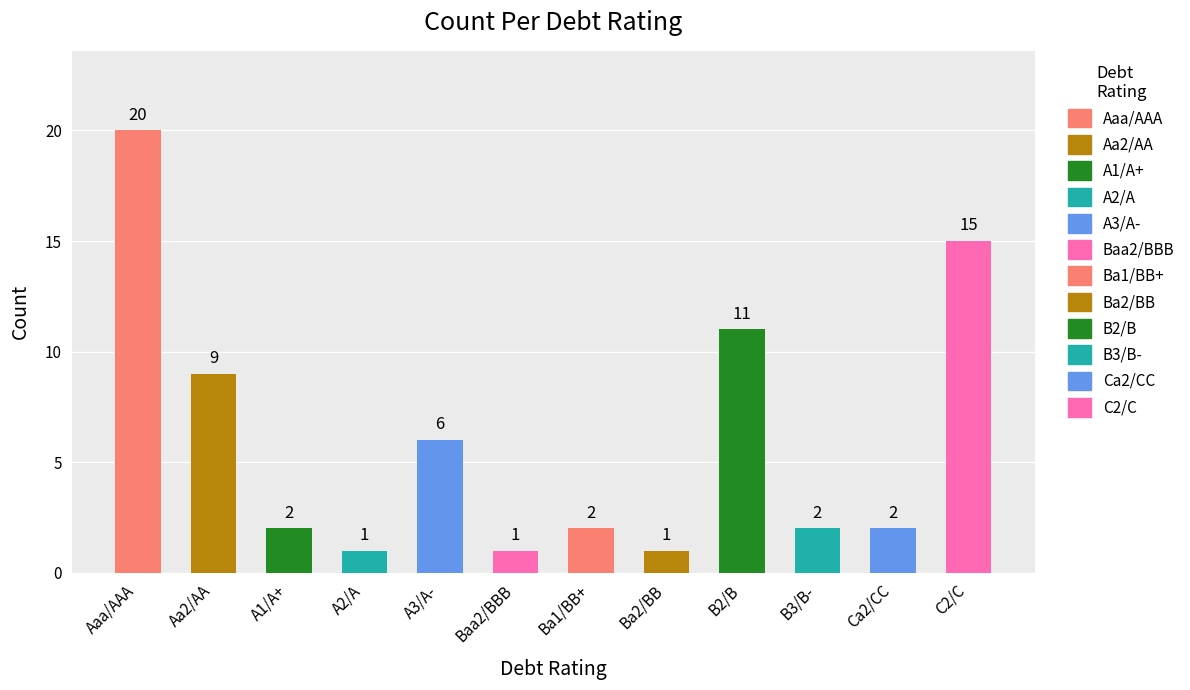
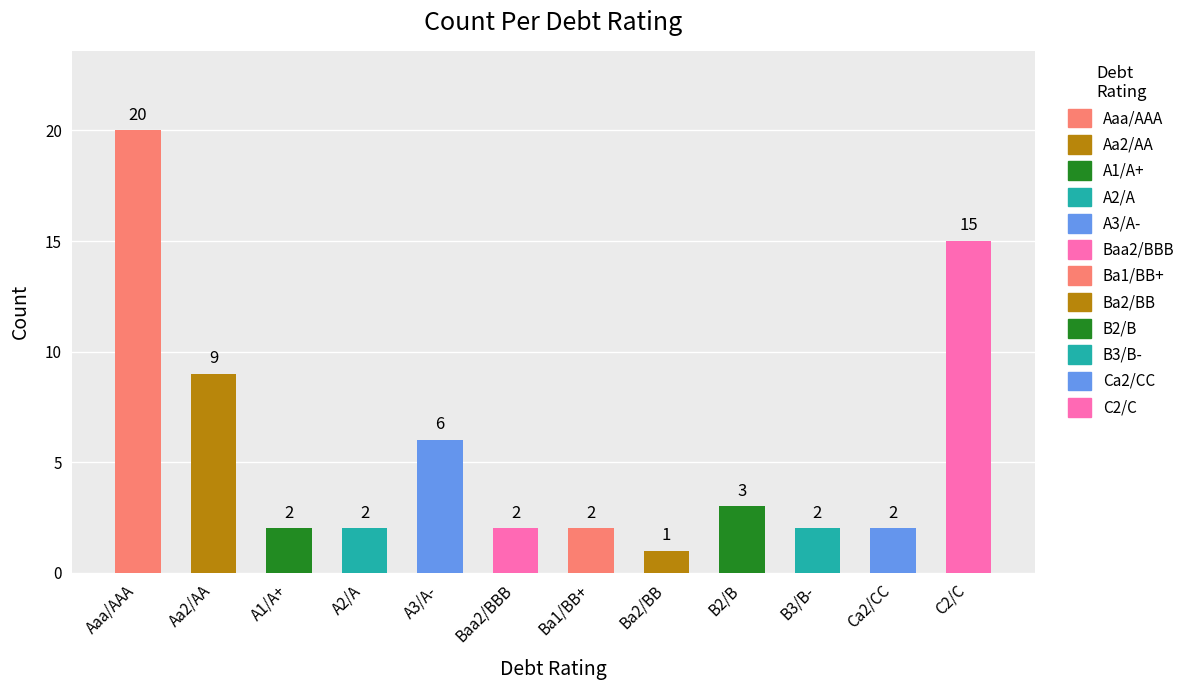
A2/A: 1 -> 2
Baa2/BBB: 1 -> 2
B2/B: 11 -> 3
